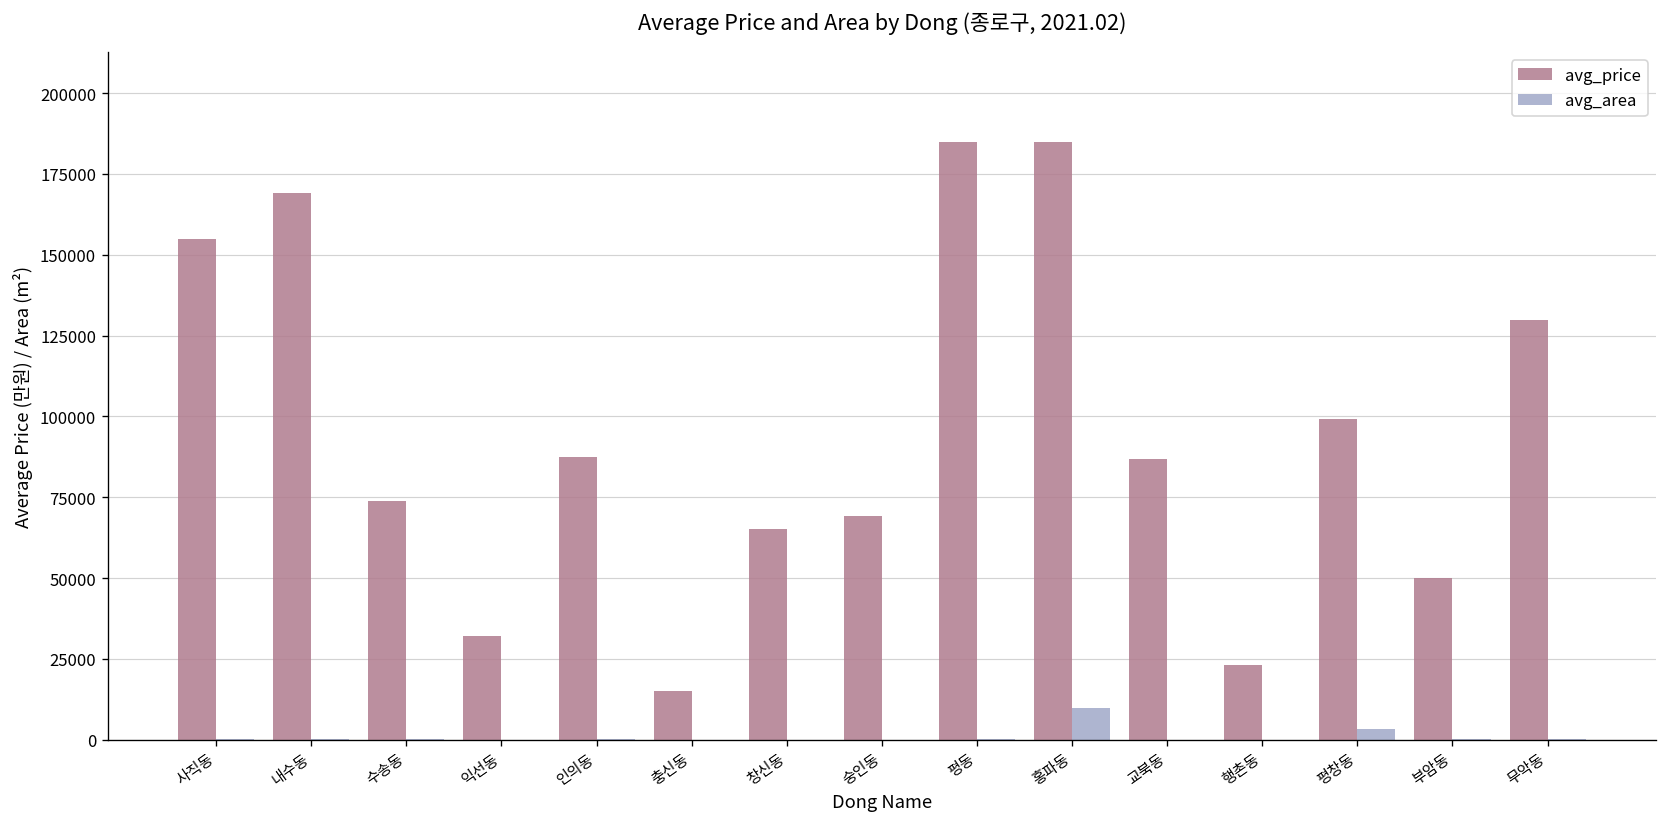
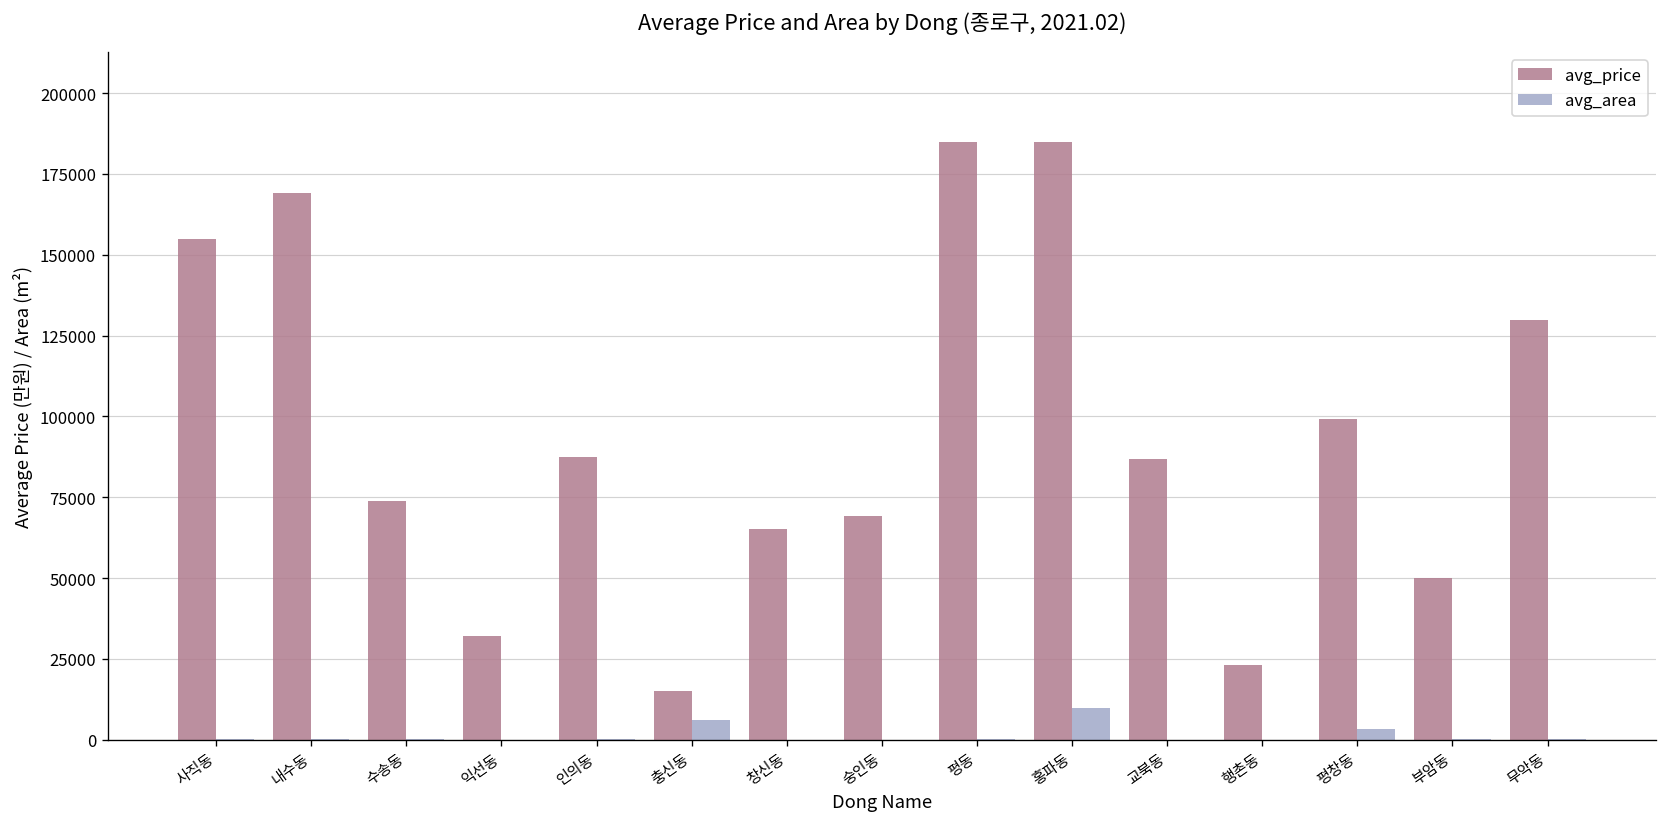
avg_area, 충신동: 0 -> 6000
